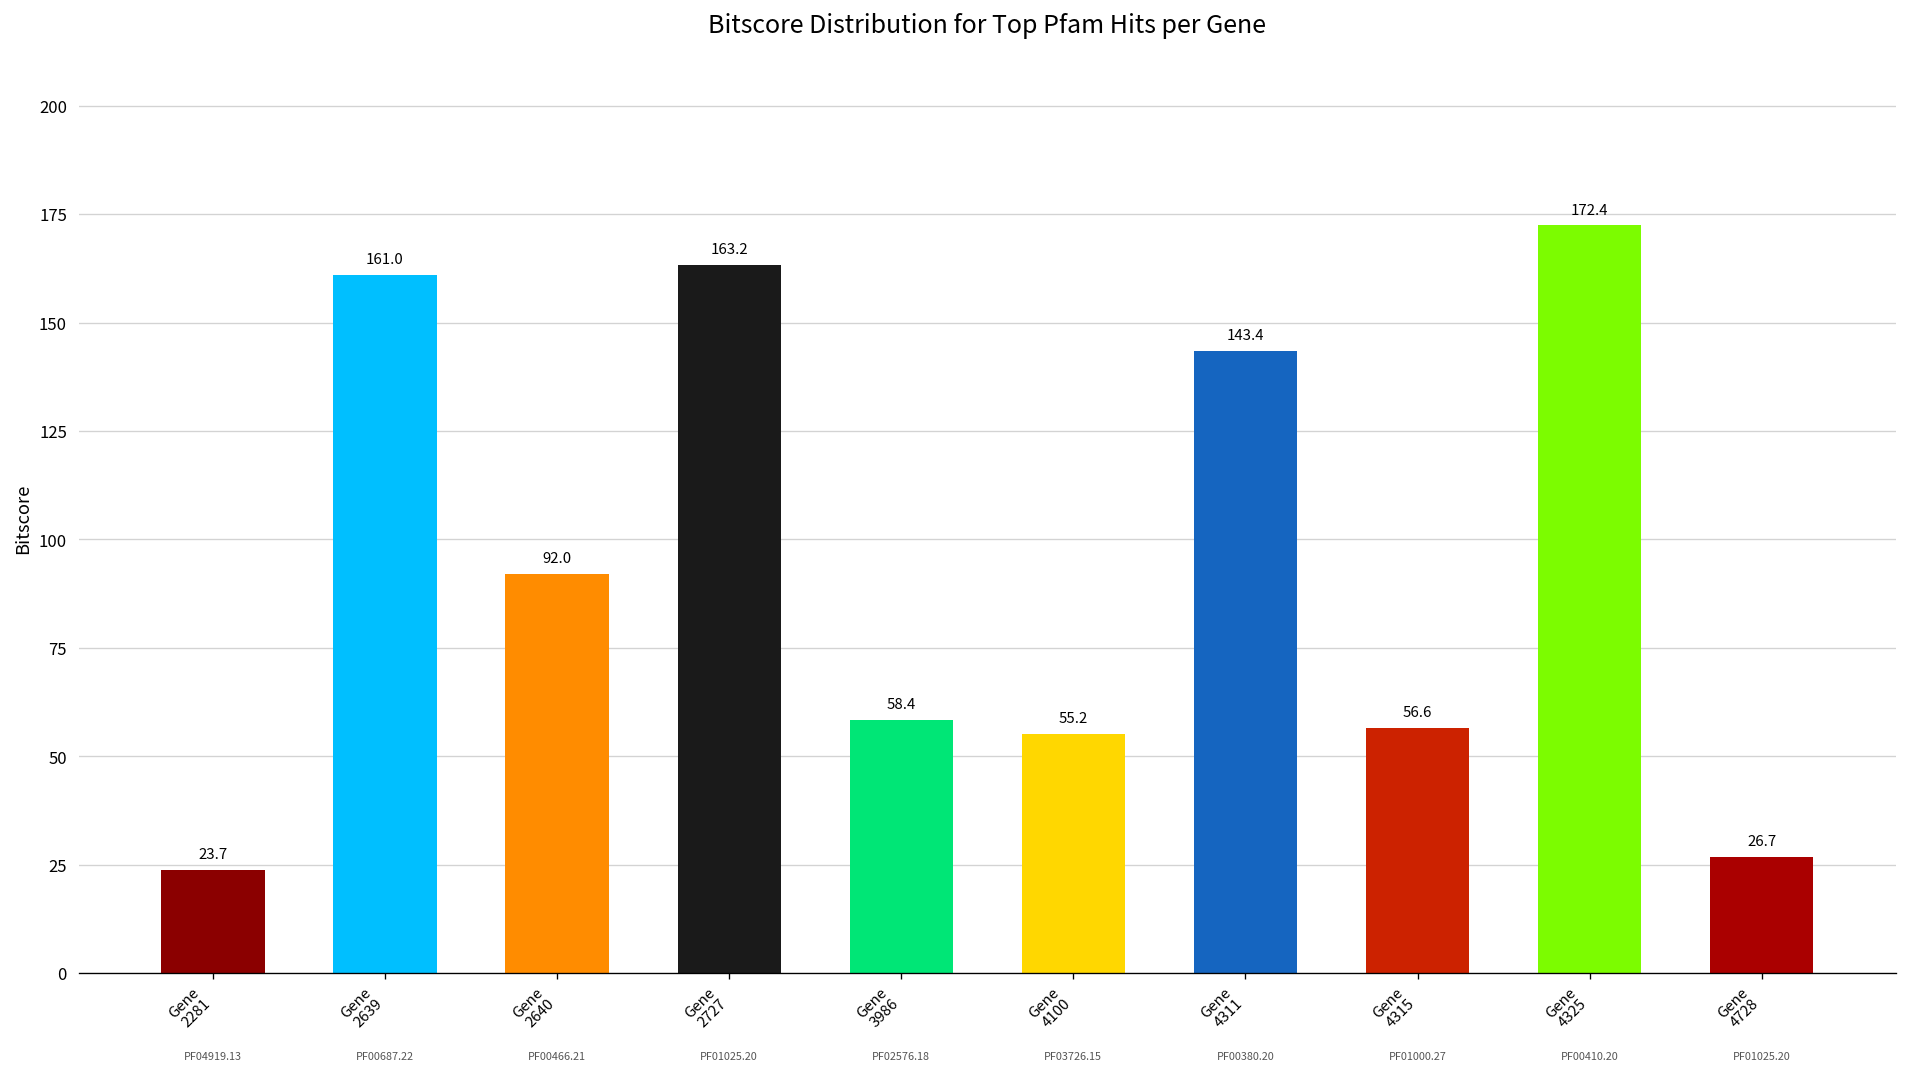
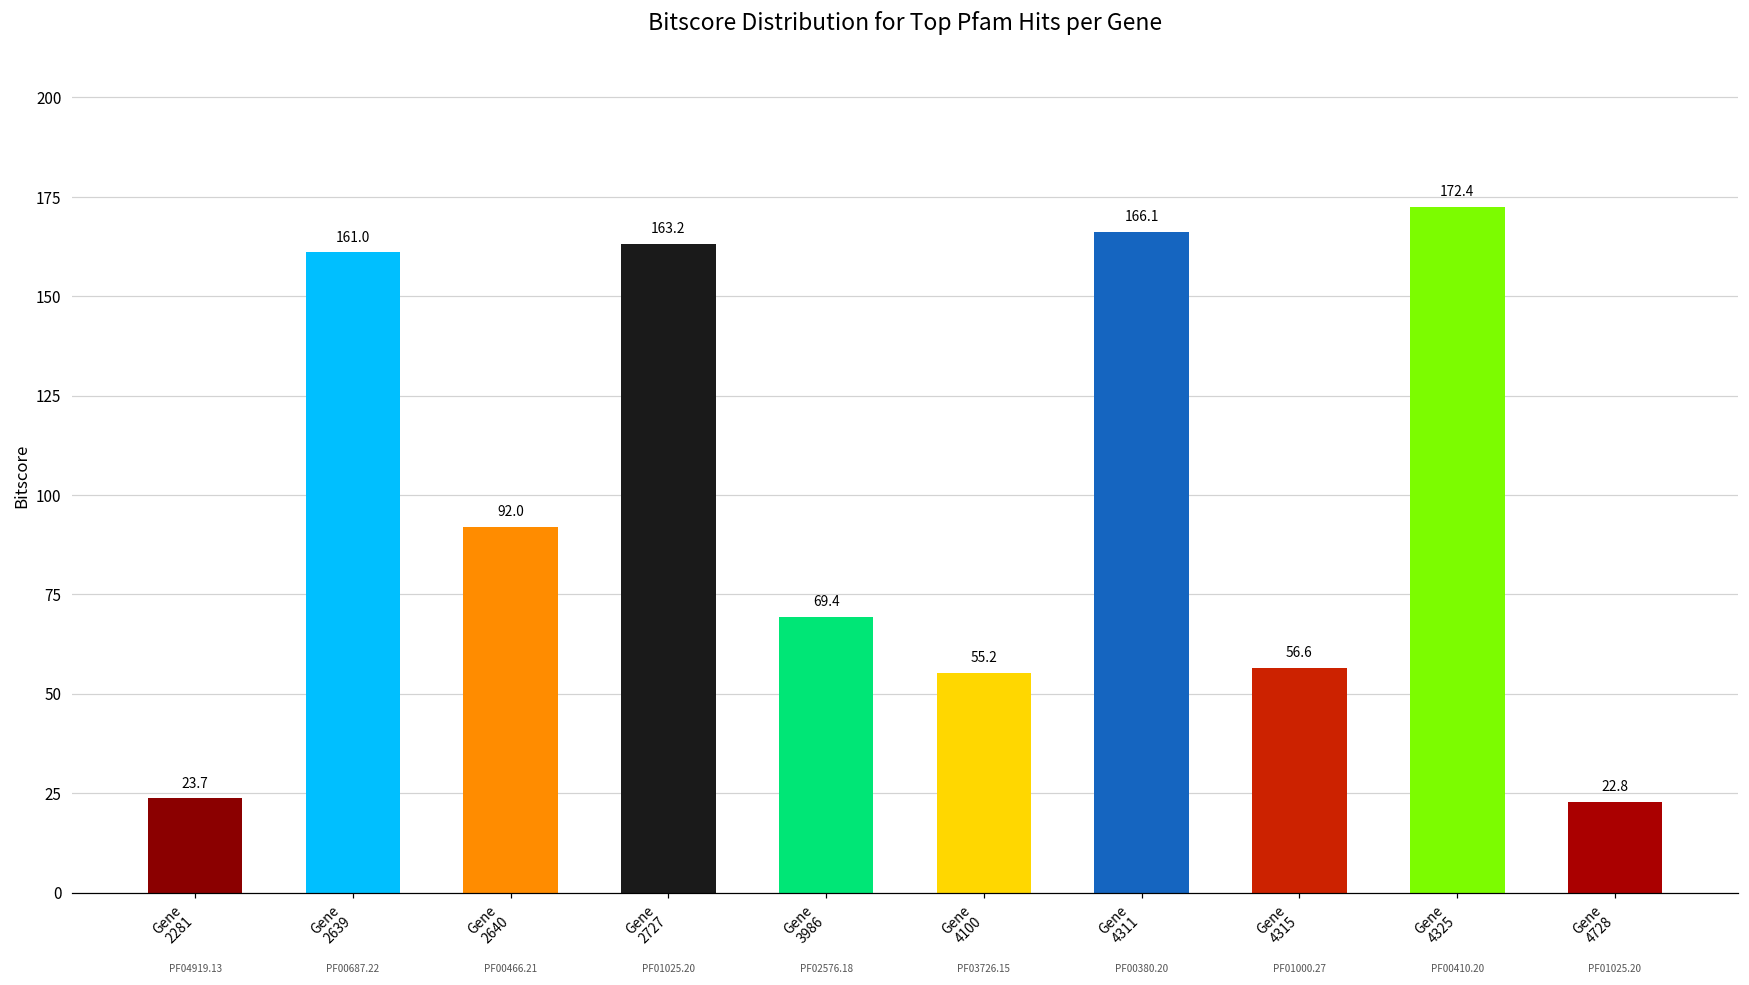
Gene 3986: 58.4 -> 69.4
Gene 4311: 143.4 -> 166.1
Gene 4728: 26.7 -> 22.8
